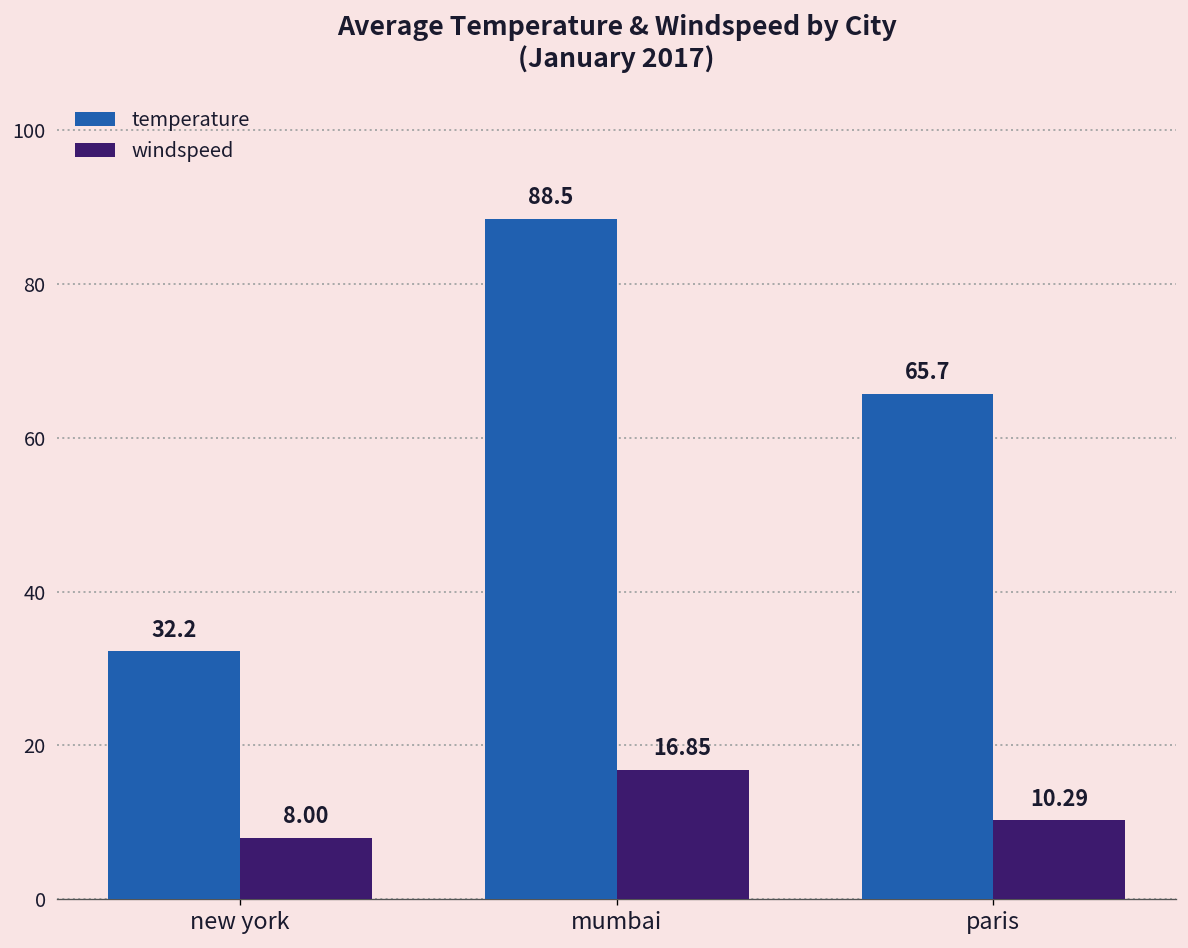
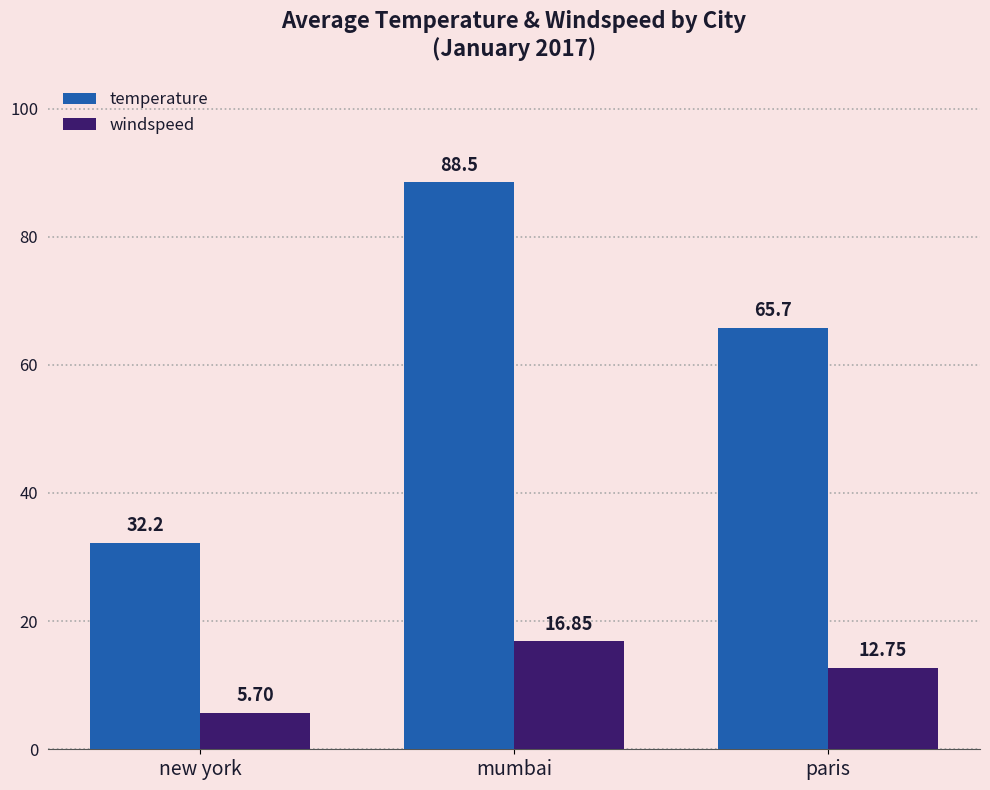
windspeed, new york: 8.00 -> 5.70
windspeed, paris: 10.29 -> 12.75
